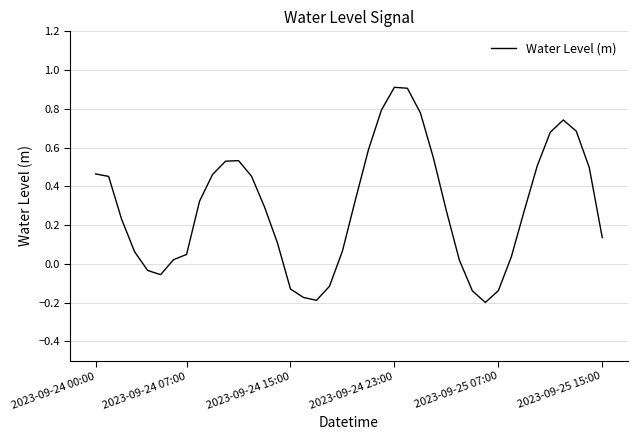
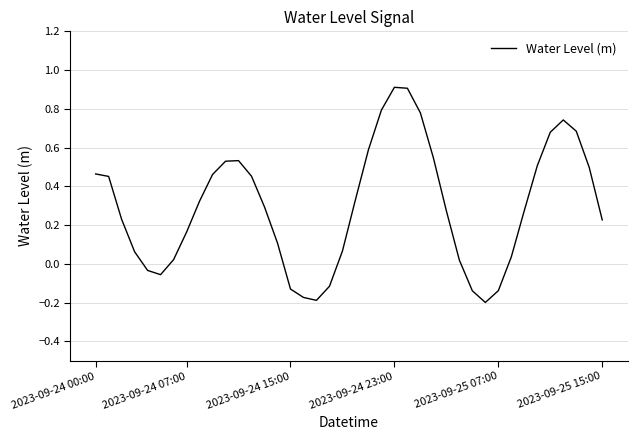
2023-09-24 07:00: 0.05 -> 0.16
2023-09-25 15:00: 0.14 -> 0.23
